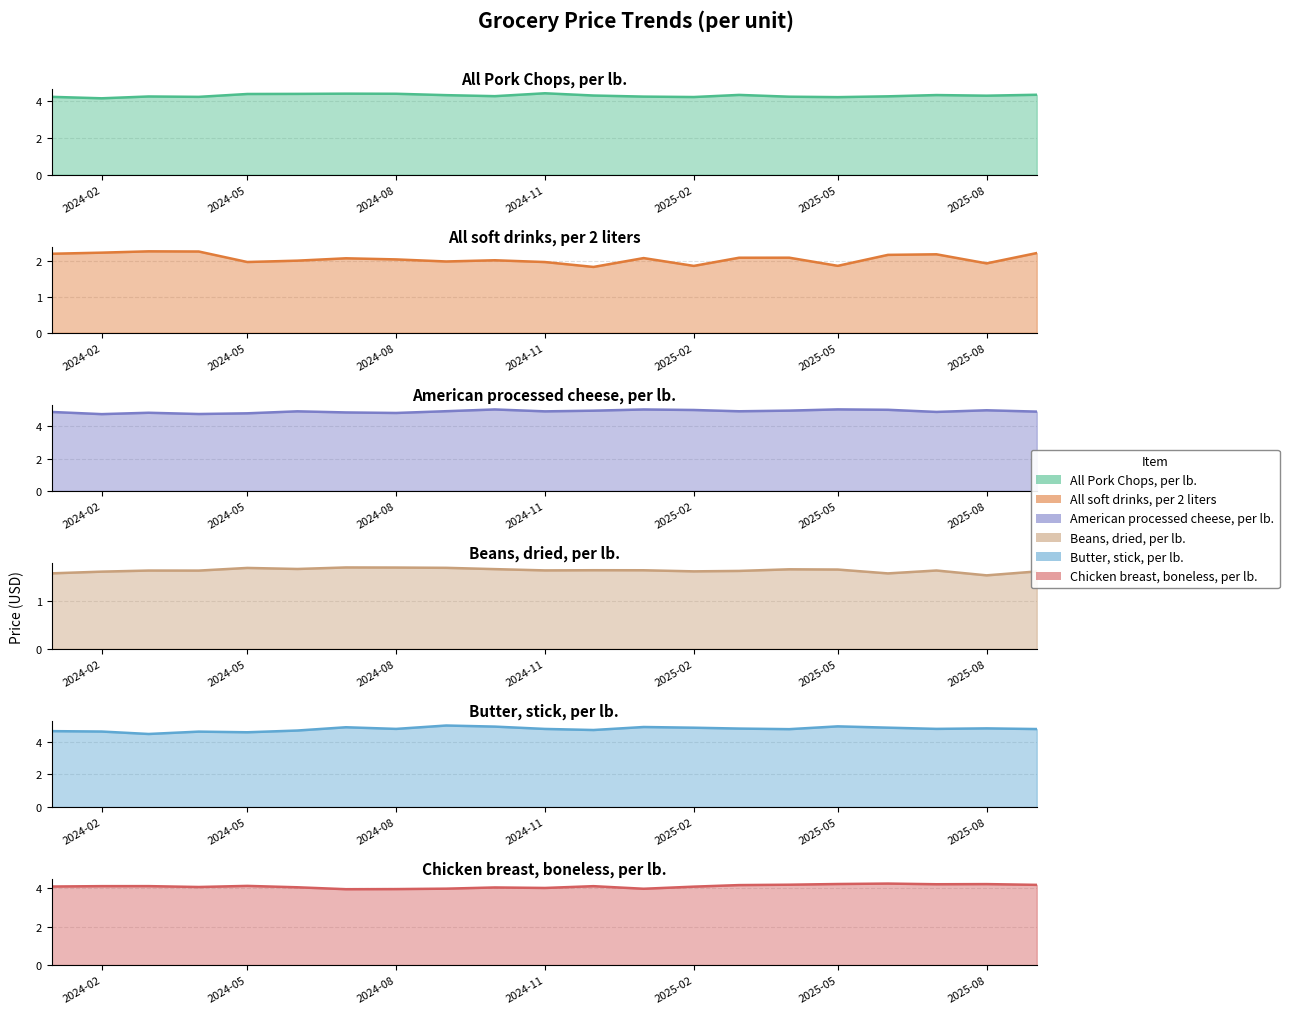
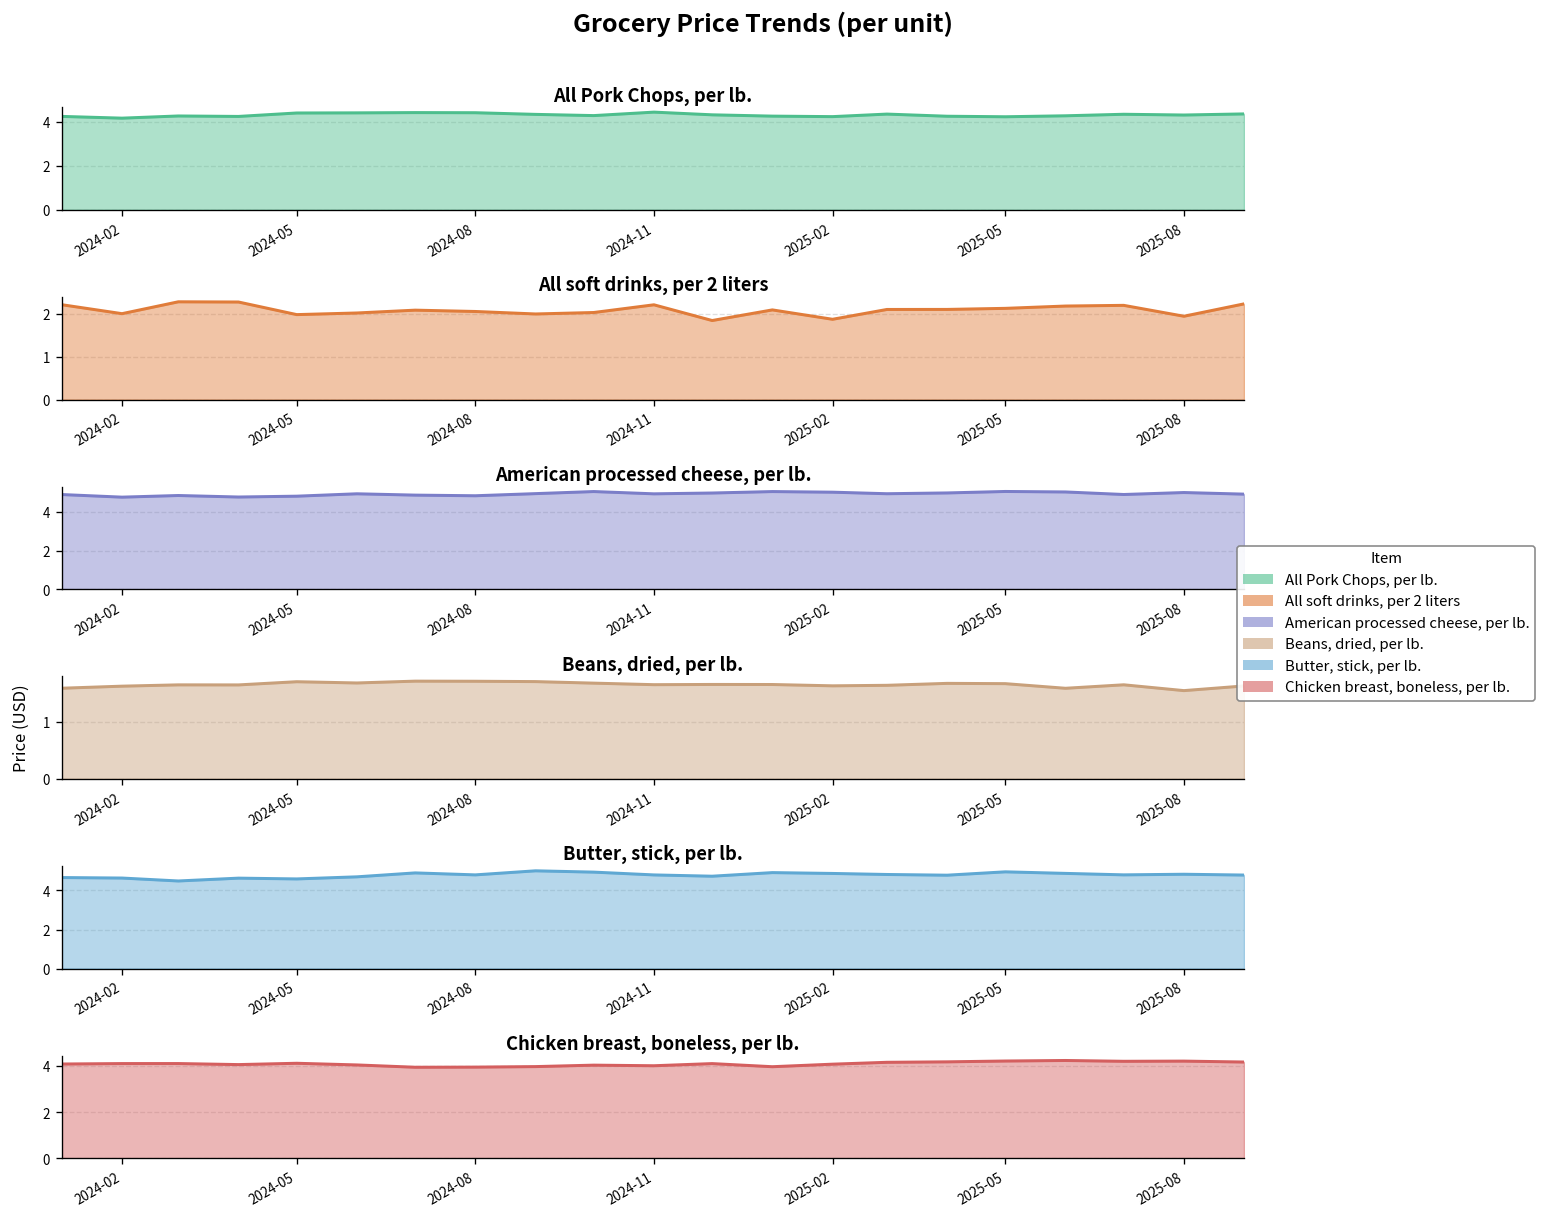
All soft drinks, per 2 liters, 2024-02: 2.2 -> 2.0
All soft drinks, per 2 liters, 2024-11: 2.0 -> 2.2
All soft drinks, per 2 liters, 2025-05: 1.9 -> 2.1
